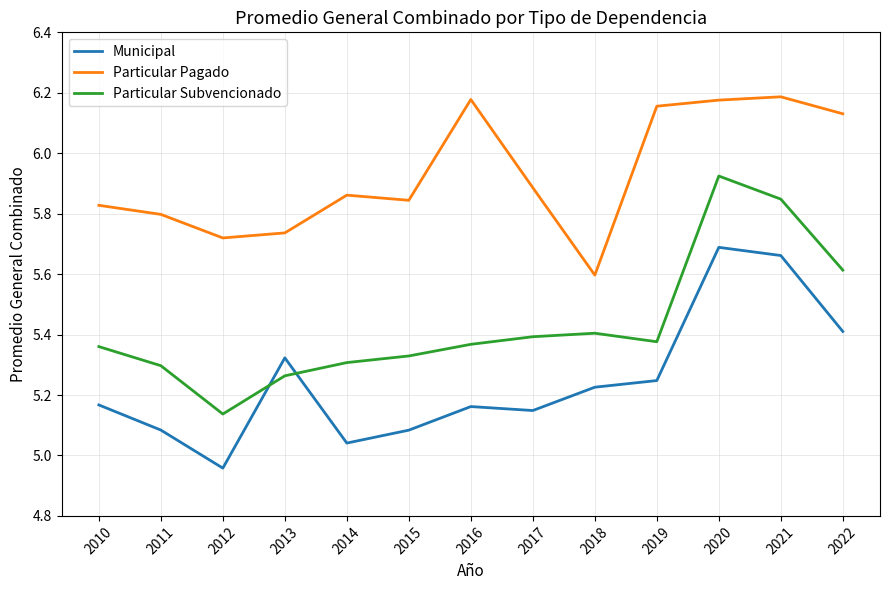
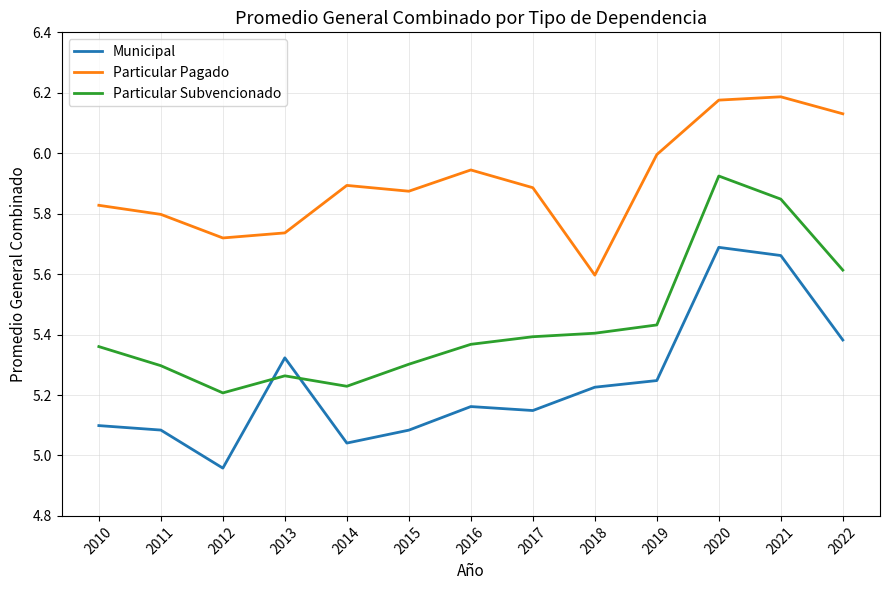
Municipal, 2010: 5.17 -> 5.10
Particular Subvencionado, 2012: 5.14 -> 5.21
Particular Pagado, 2014: 5.86 -> 5.89
Particular Subvencionado, 2014: 5.31 -> 5.23
Particular Pagado, 2015: 5.84 -> 5.87
Particular Subvencionado, 2015: 5.33 -> 5.30
Particular Pagado, 2016: 6.18 -> 5.94
Particular Pagado, 2019: 6.16 -> 6.00
Particular Subvencionado, 2019: 5.38 -> 5.43
Municipal, 2022: 5.41 -> 5.38
